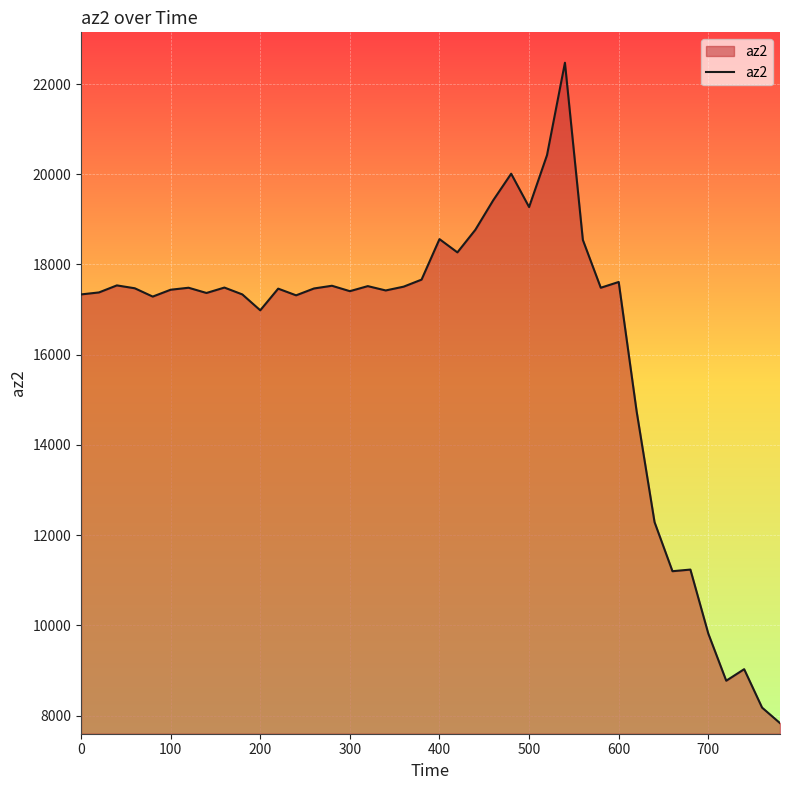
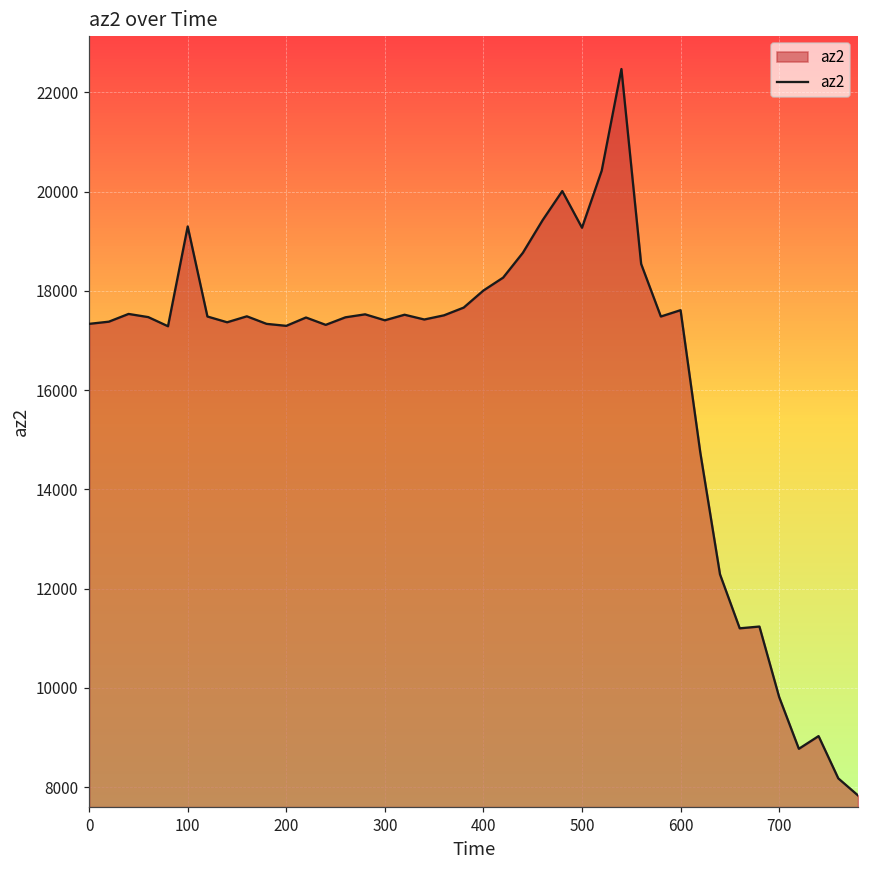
100: 17400 -> 19300
200: 17000 -> 17300
400: 18600 -> 18000
